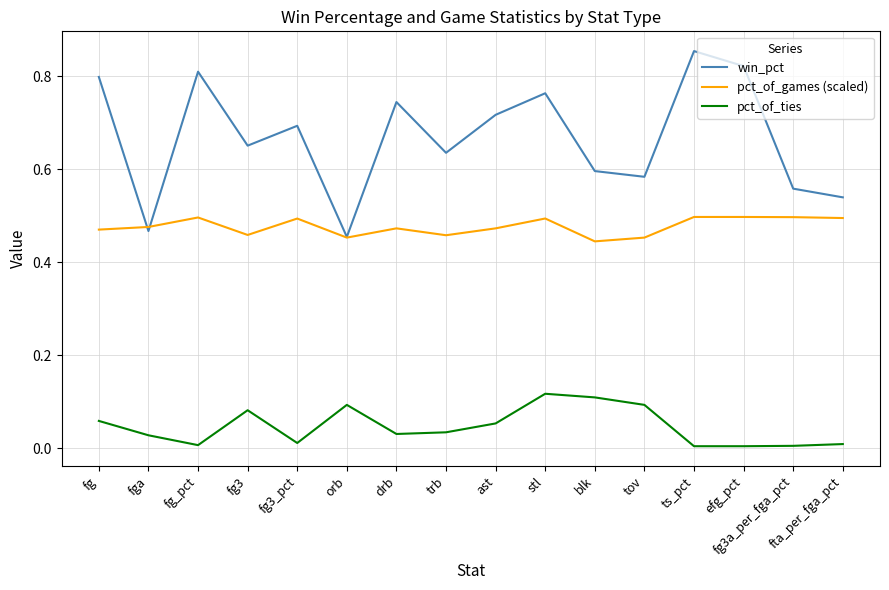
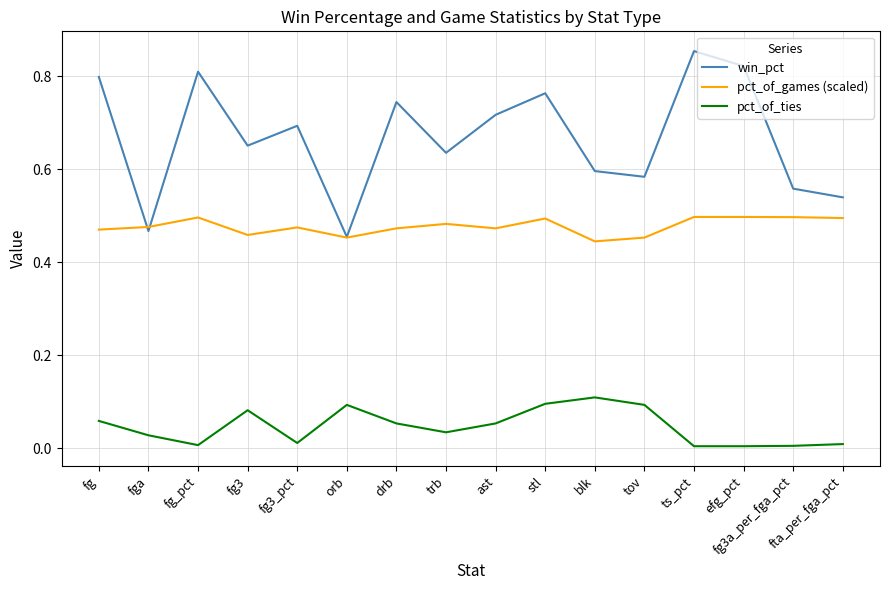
pct_of_games (scaled), fg3_pct: 0.49 -> 0.48
pct_of_ties, drb: 0.03 -> 0.05
pct_of_games (scaled), trb: 0.46 -> 0.48
pct_of_ties, stl: 0.12 -> 0.10
